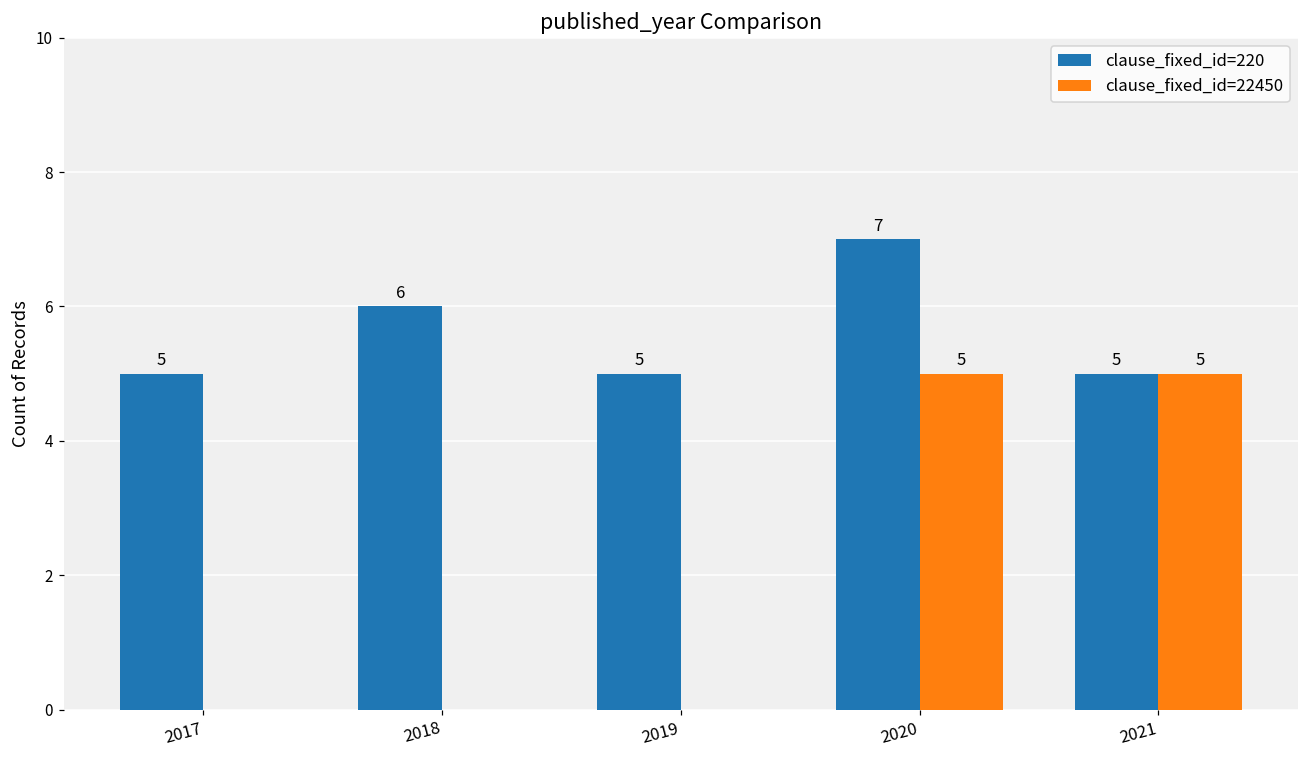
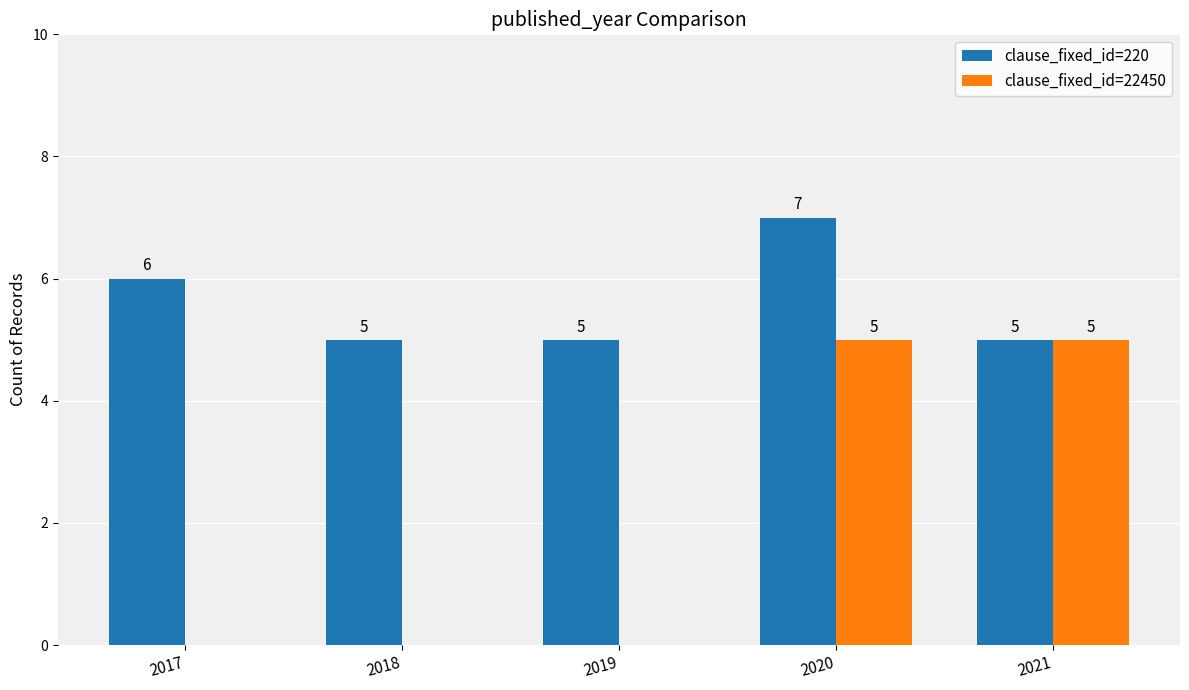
clause_fixed_id=220, 2017: 5 -> 6
clause_fixed_id=220, 2018: 6 -> 5
